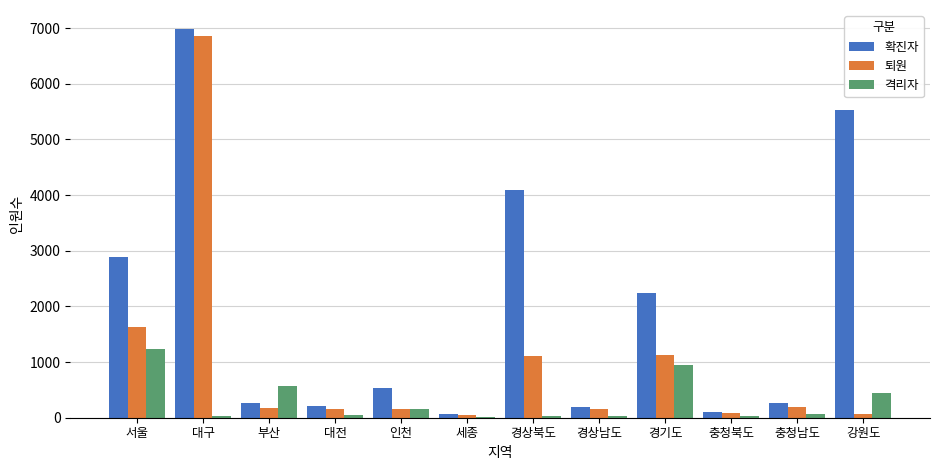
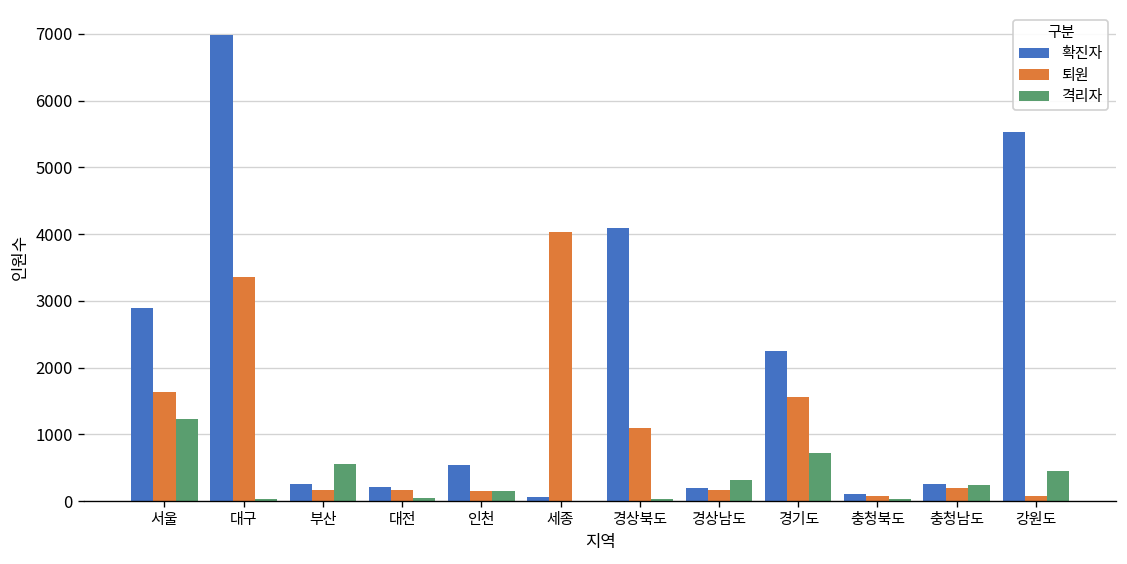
퇴원, 대구: 6900 -> 3400
퇴원, 세종: 100 -> 4000
격리자, 경상남도: 0 -> 300
퇴원, 경기도: 1100 -> 1600
격리자, 경기도: 900 -> 700
격리자, 충청남도: 100 -> 200
